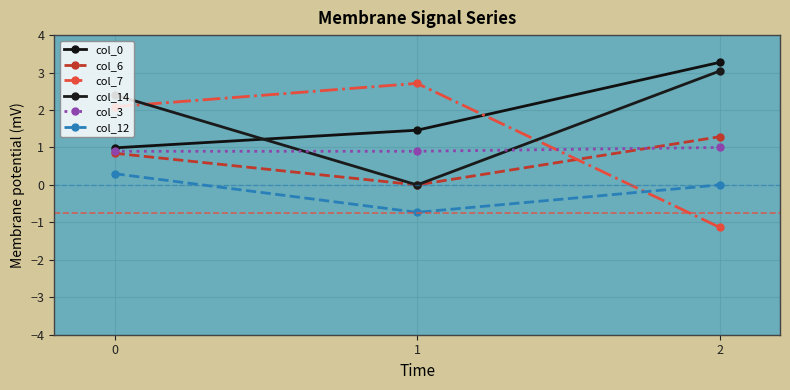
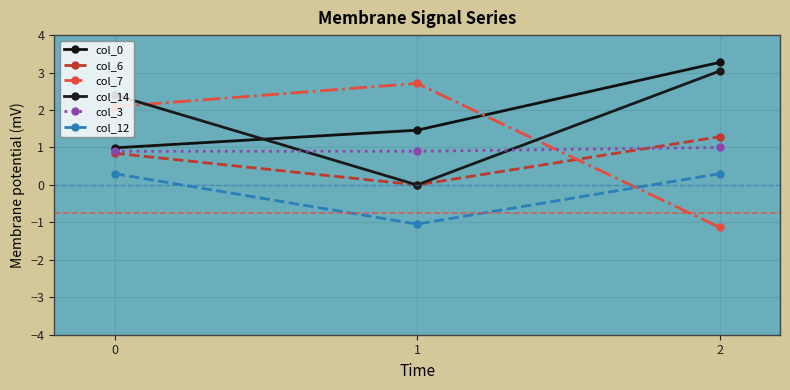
col_12, 1: -0.7 -> -1.0
col_12, 2: 0.0 -> 0.3
